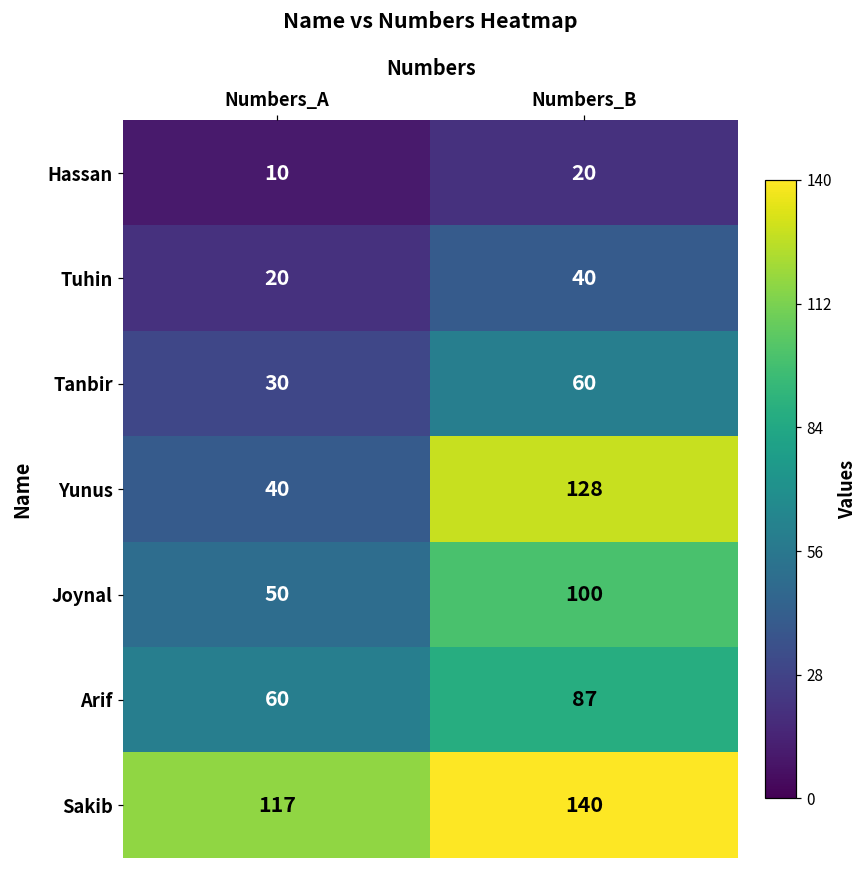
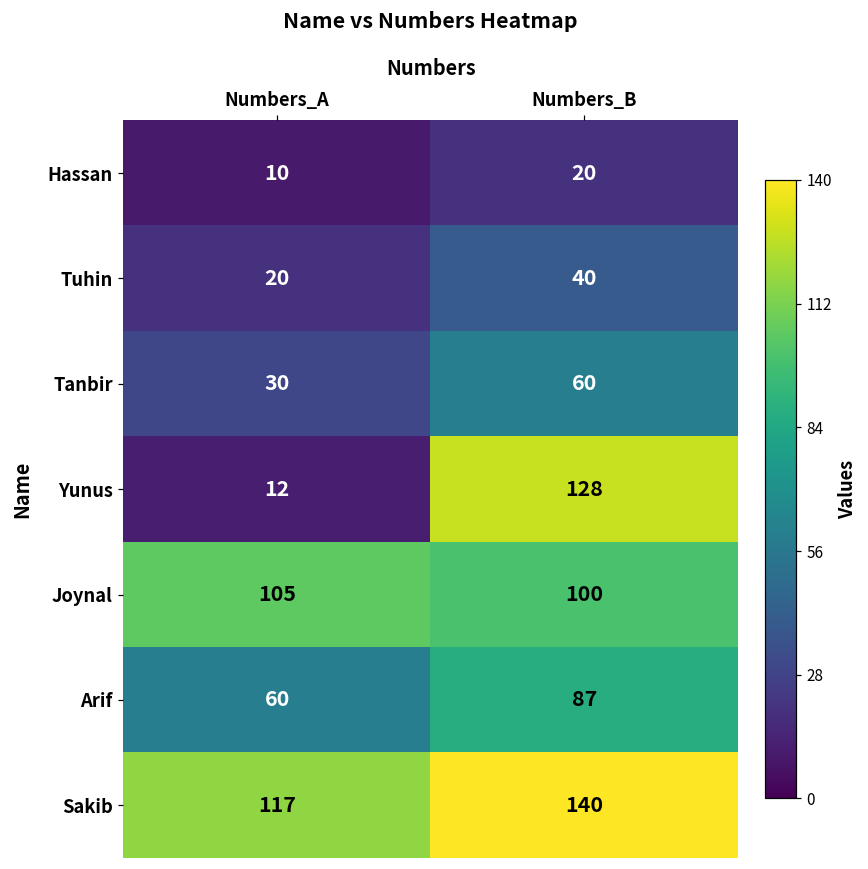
Yunus, Numbers_A: 40 -> 12
Joynal, Numbers_A: 50 -> 105
